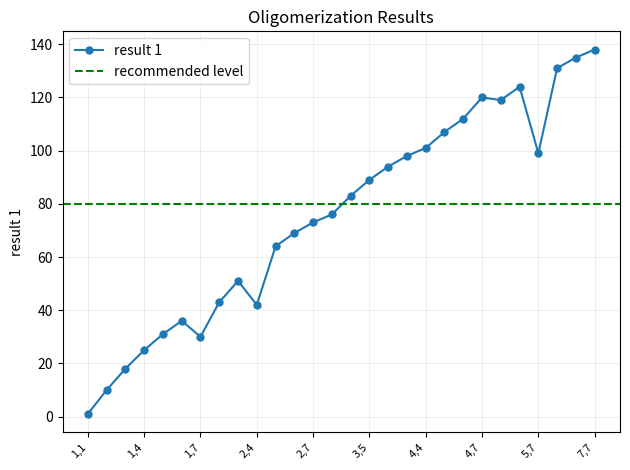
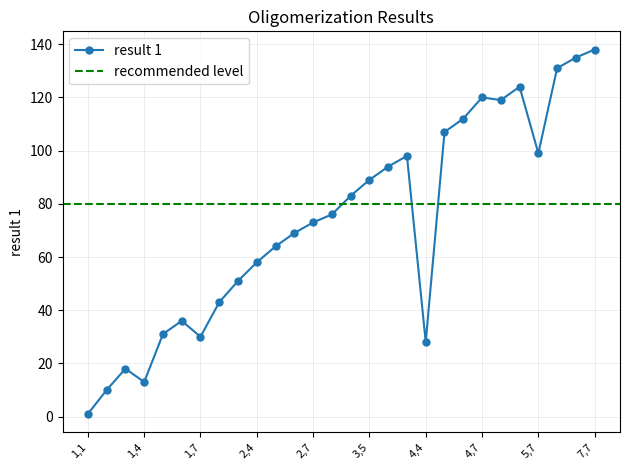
1,4: 25 -> 13
2,4: 42 -> 58
4,4: 101 -> 28
